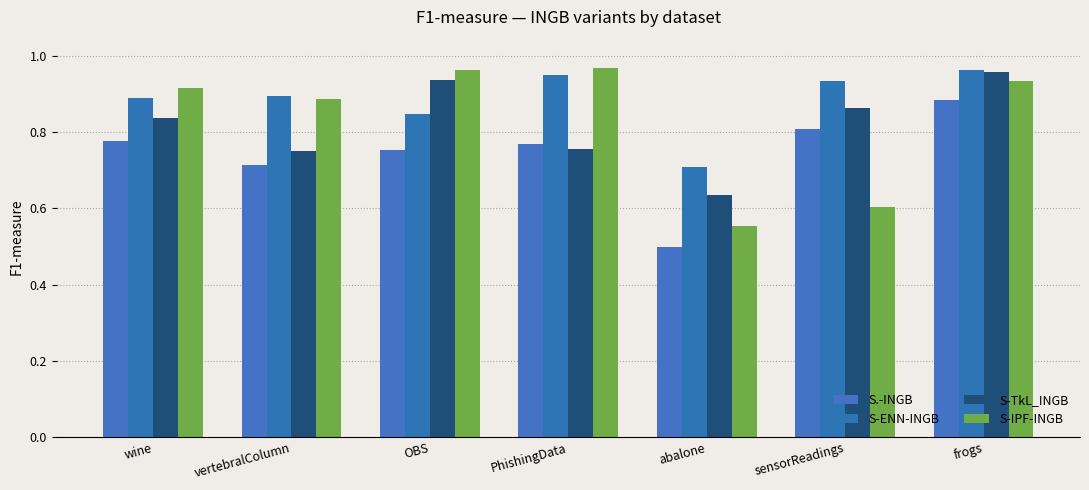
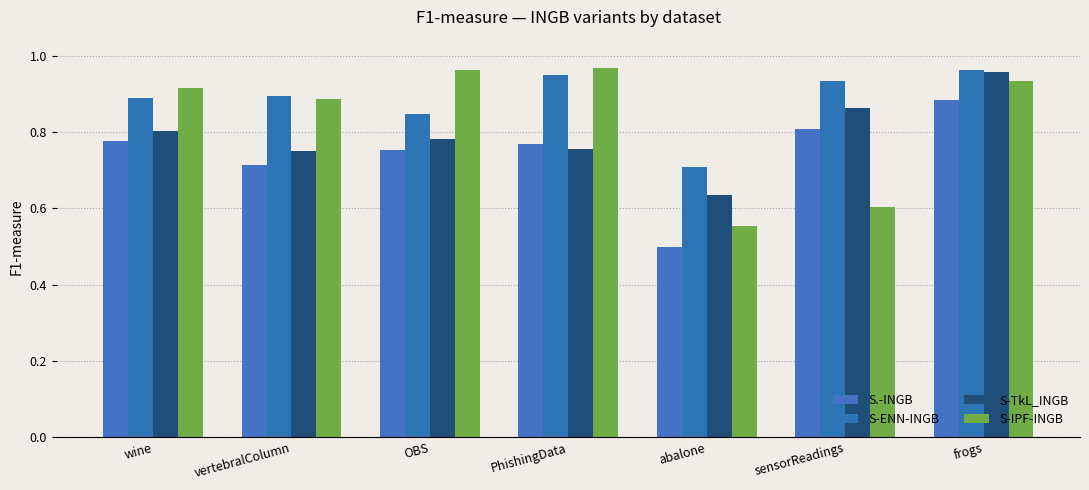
S-TkL_INGB, wine: 0.84 -> 0.80
S-TkL_INGB, OBS: 0.94 -> 0.78
